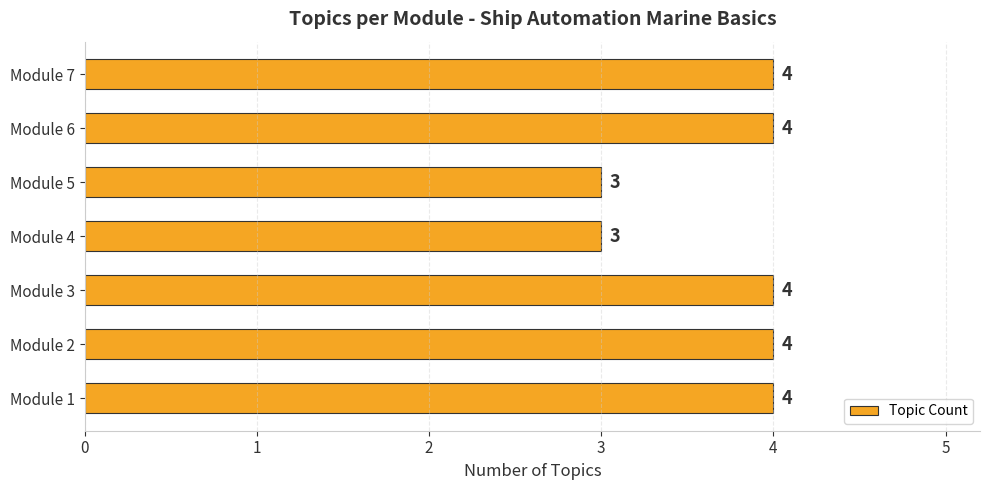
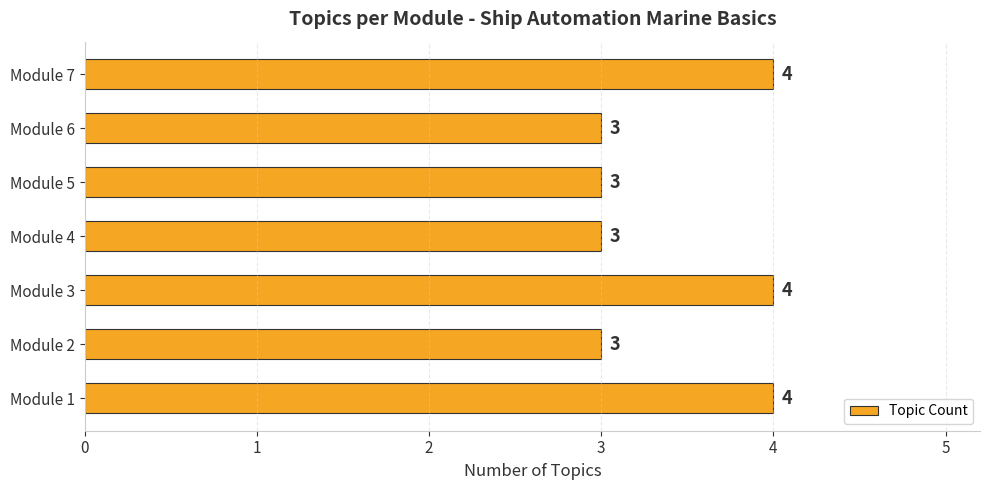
Module 6: 4 -> 3
Module 2: 4 -> 3
